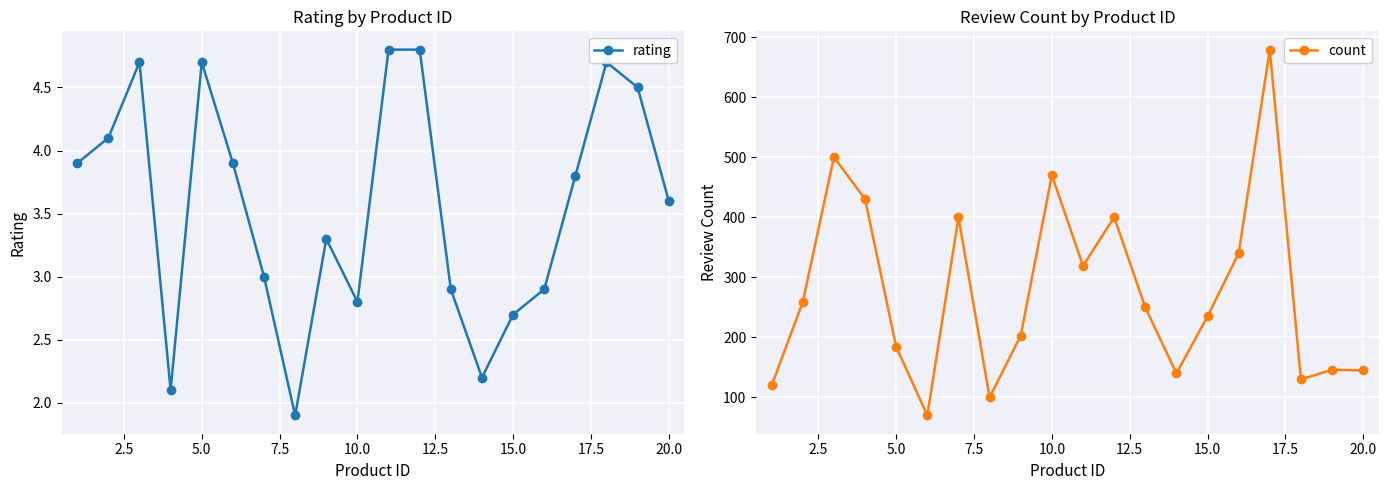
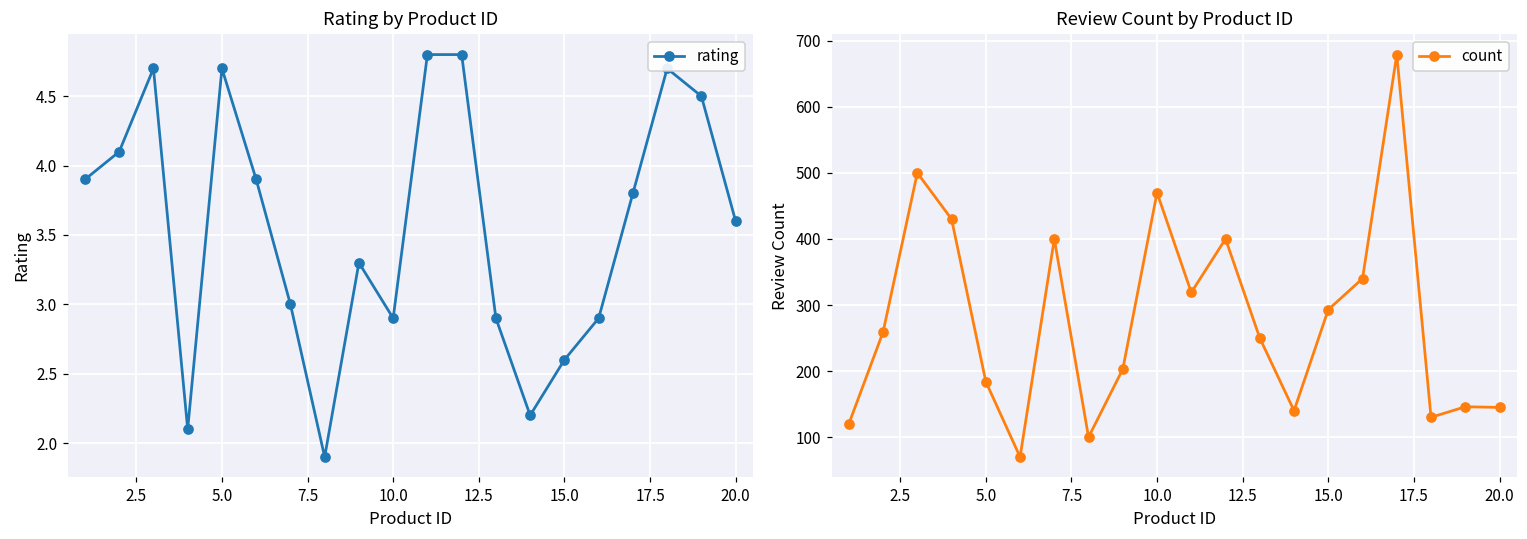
Rating by Product ID, 10.0: 2.8 -> 2.9
Rating by Product ID, 15.0: 2.7 -> 2.6
Review Count by Product ID, 15.0: 240 -> 290
